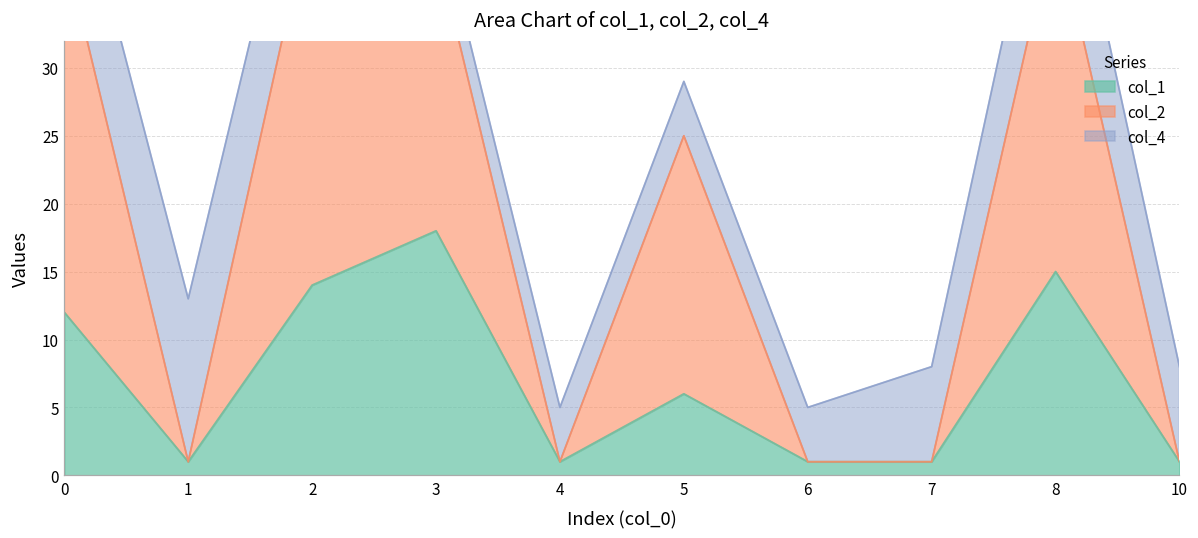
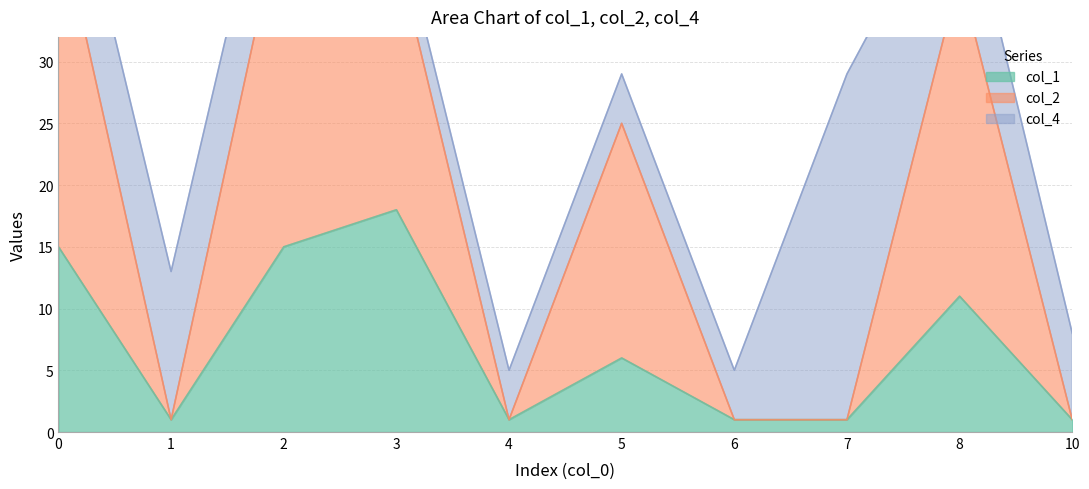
col_1, 0: 12 -> 15
col_1, 2: 14 -> 15
col_4, 7: 7 -> 28
col_1, 8: 15 -> 11
